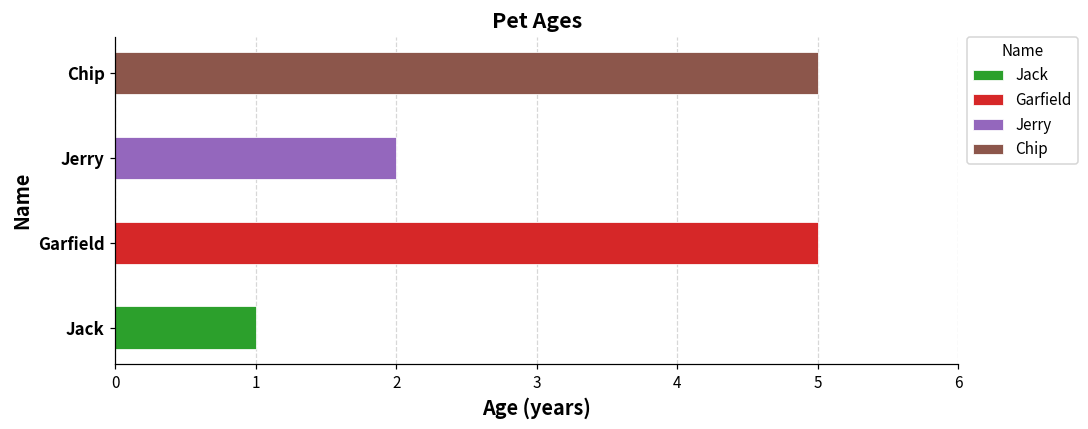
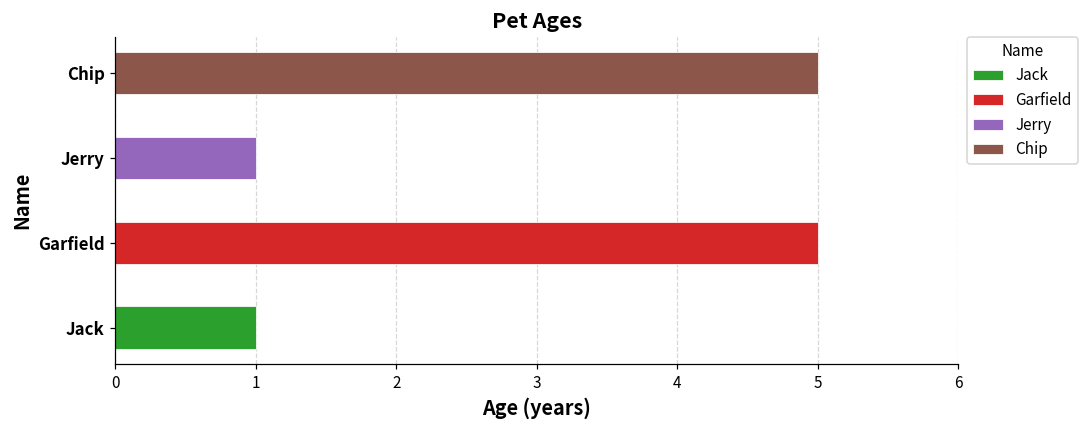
Jerry: 2 -> 1
